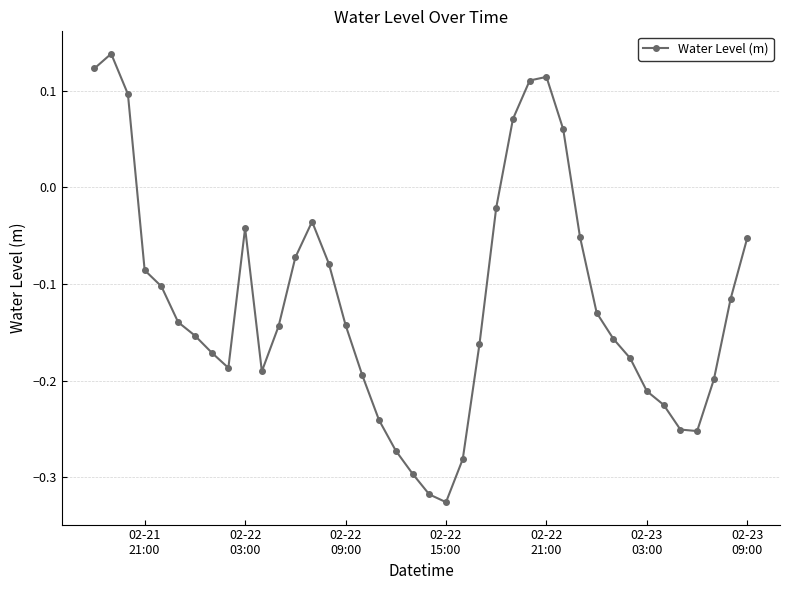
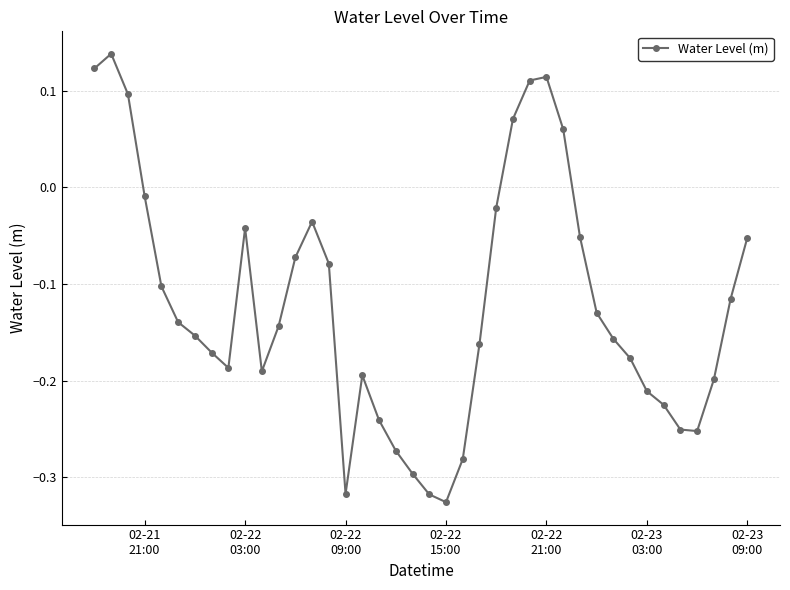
02-21 21:00: -0.09 -> -0.01
02-22 09:00: -0.14 -> -0.32
